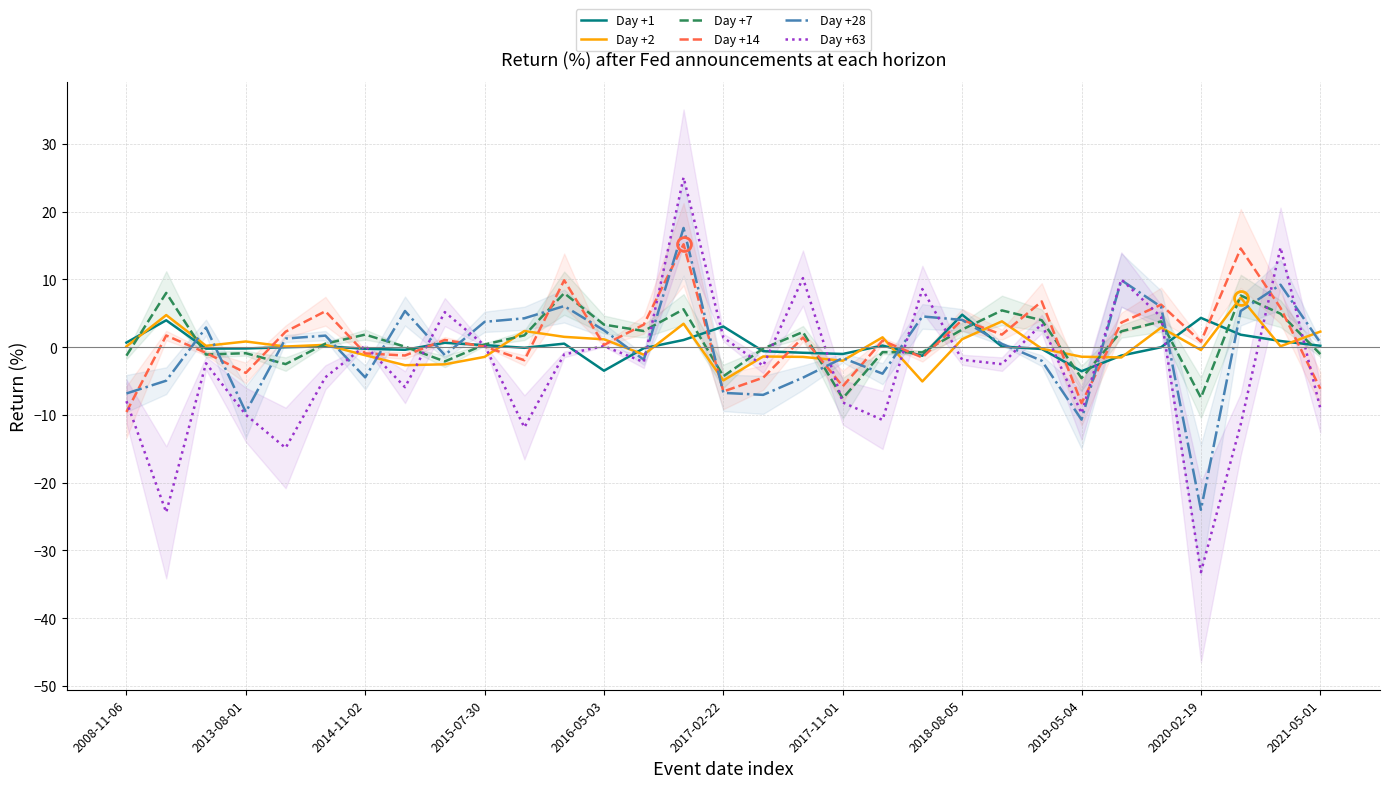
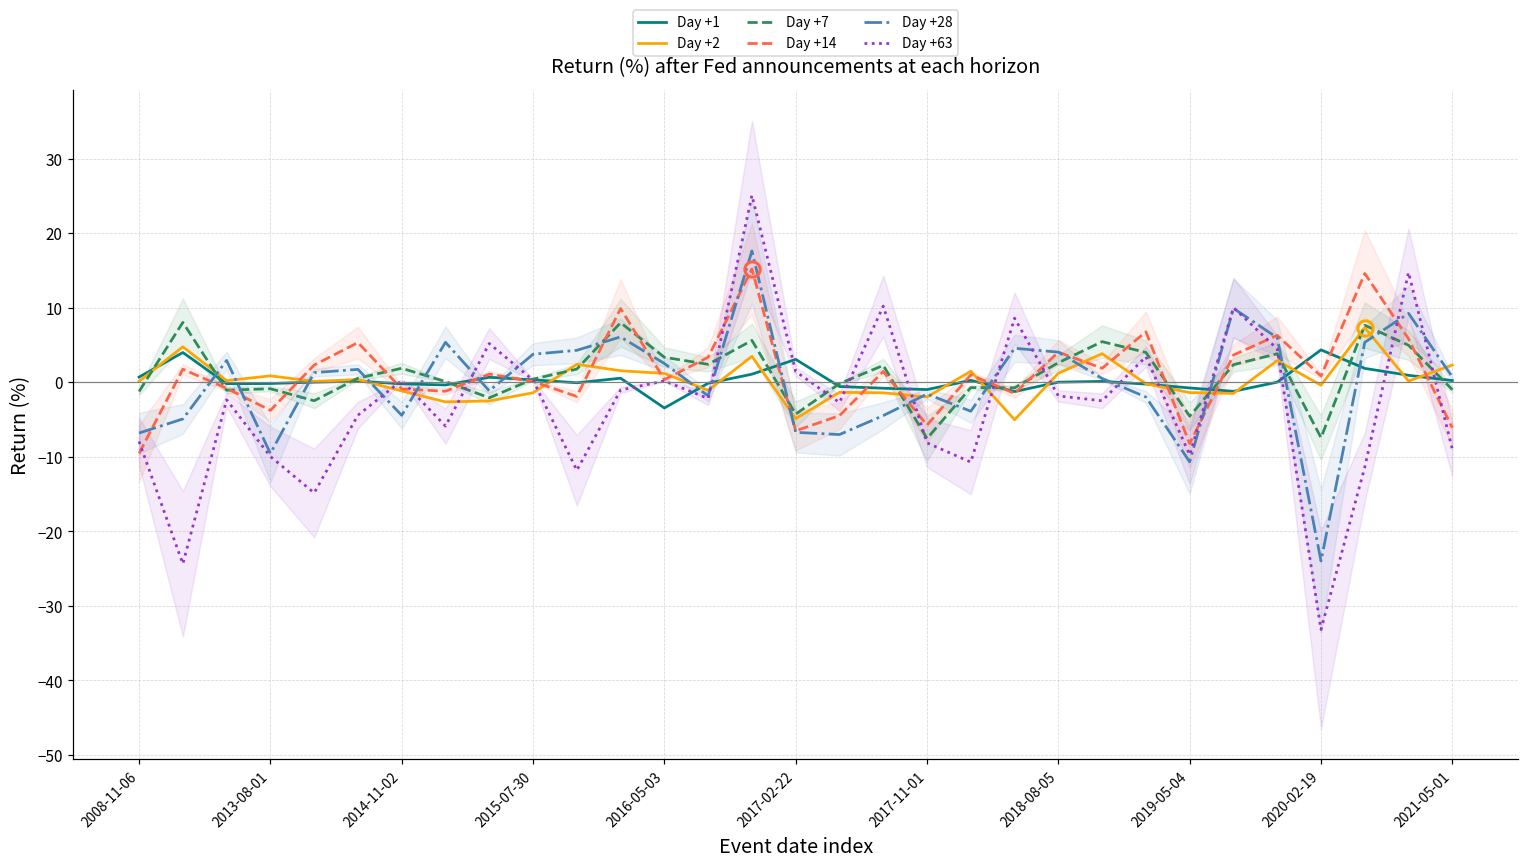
Day +1, 2018-08-05: 5 -> 0
Day +1, 2019-05-04: -4 -> -1
